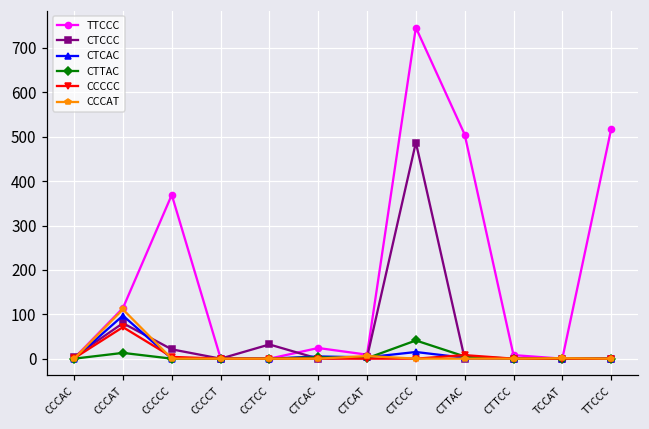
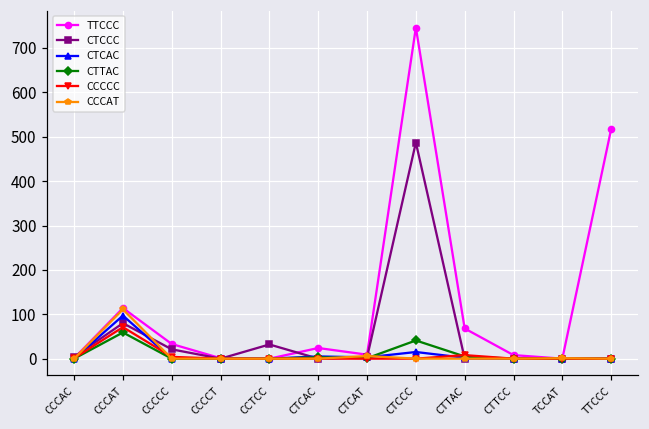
CTTAC, CCCAT: 10 -> 60
TTCCC, CCCCC: 370 -> 30
TTCCC, CTTAC: 510 -> 70
